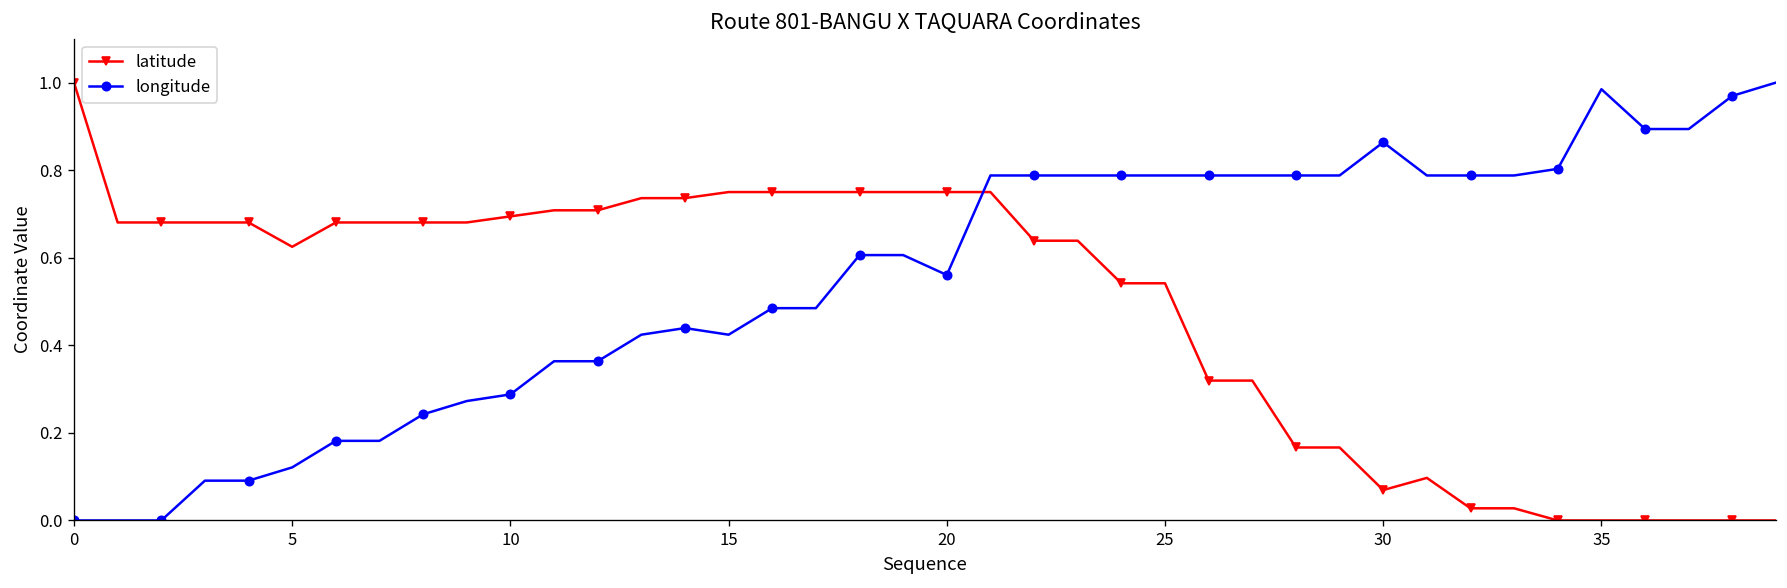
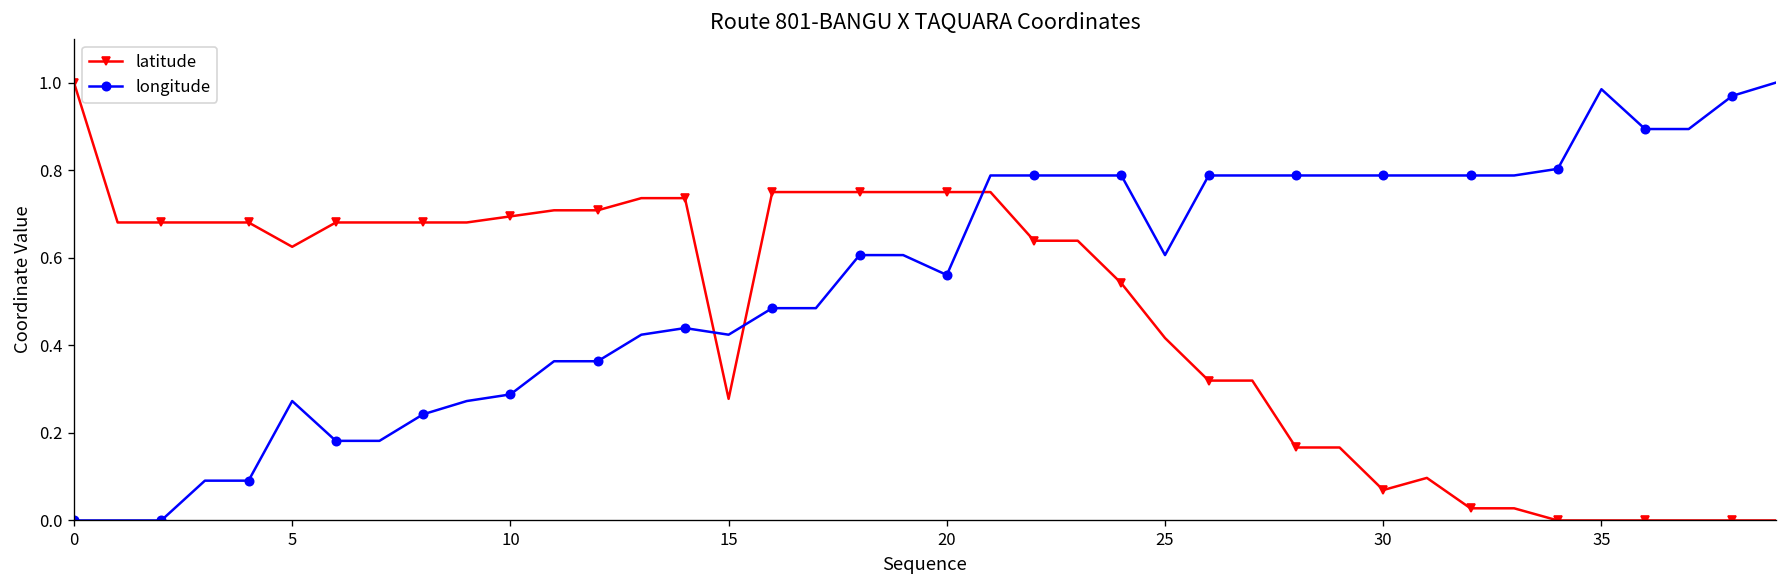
longitude, 5: 0.12 -> 0.27
latitude, 15: 0.75 -> 0.28
latitude, 25: 0.54 -> 0.42
longitude, 25: 0.79 -> 0.61
longitude, 30: 0.86 -> 0.79
